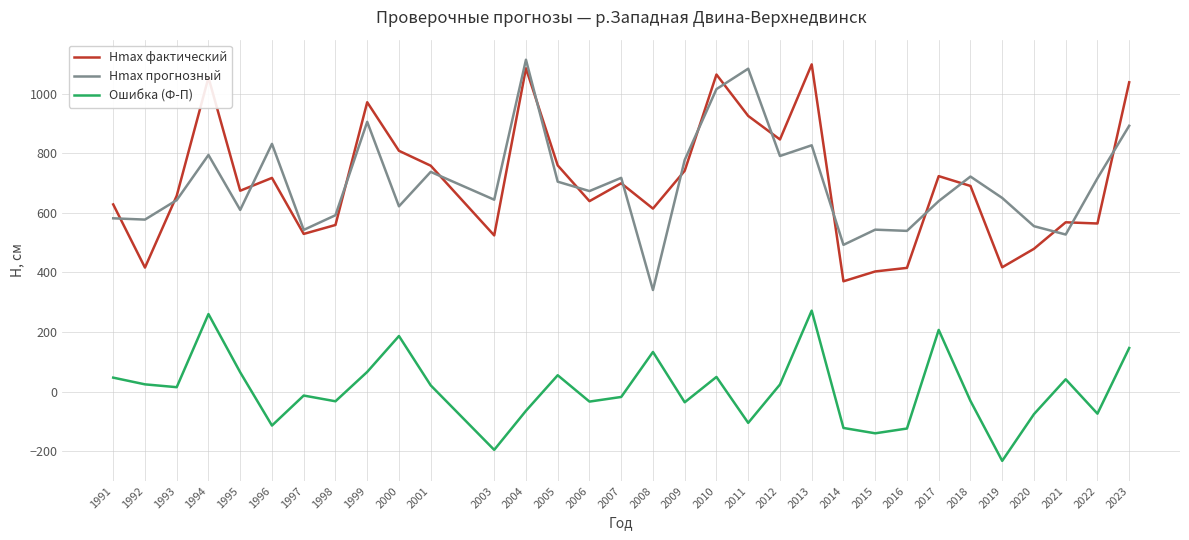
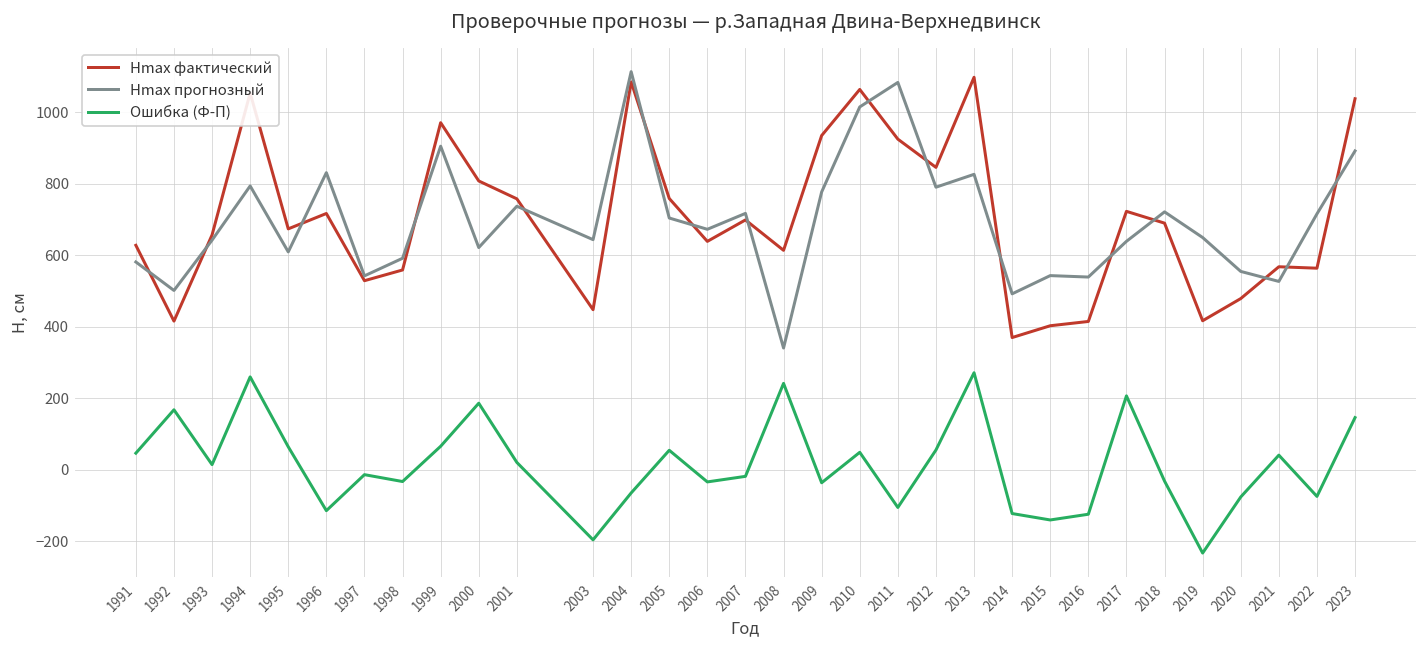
Hmax прогнозный, 1992: 580 -> 500
Ошибка (Ф-П), 1992: 20 -> 170
Hmax фактический, 2003: 520 -> 450
Ошибка (Ф-П), 2008: 130 -> 240
Hmax фактический, 2009: 740 -> 940
Ошибка (Ф-П), 2012: 20 -> 60
